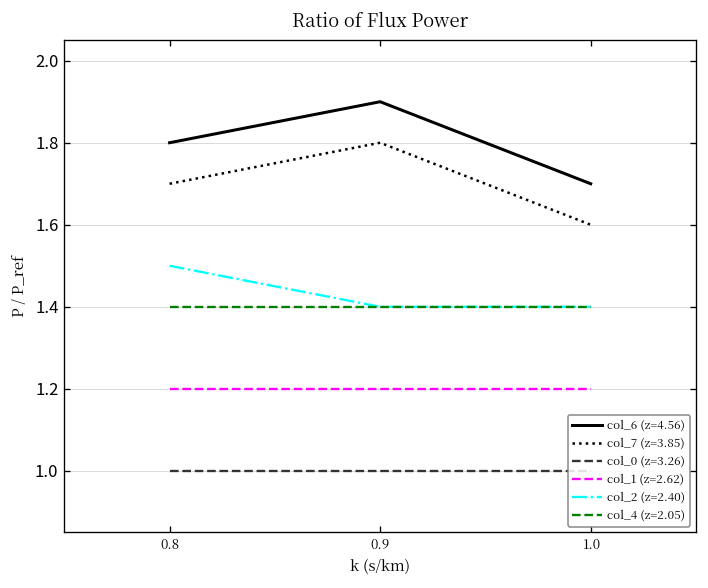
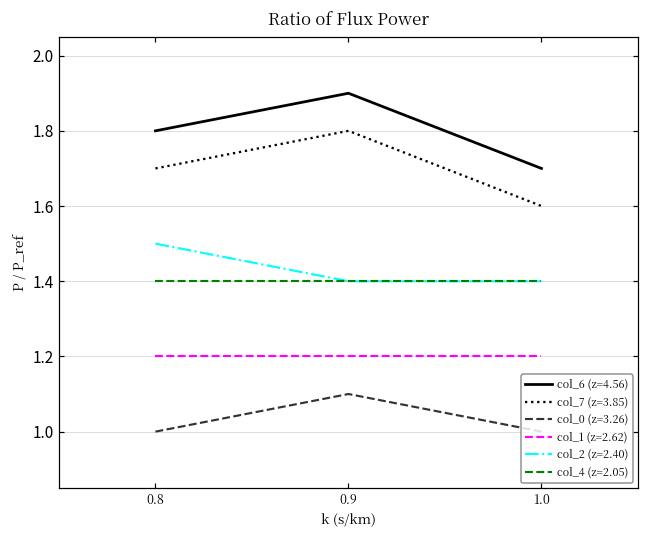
col_0 (z=3.26), 0.9: 1.0 -> 1.1
